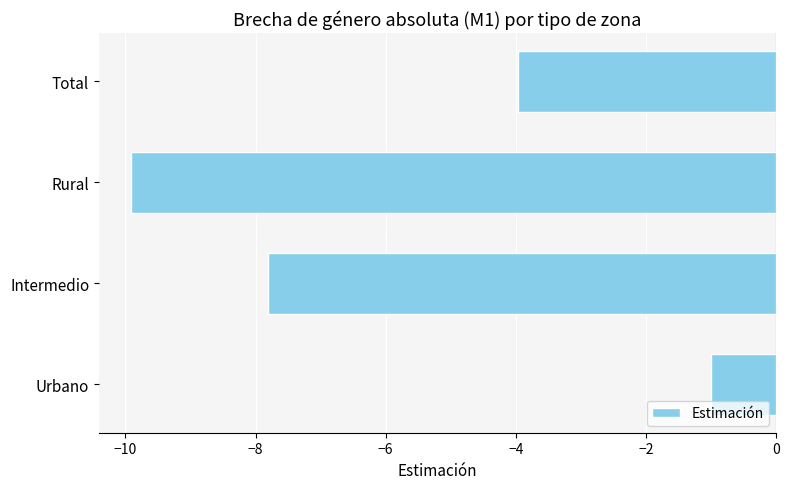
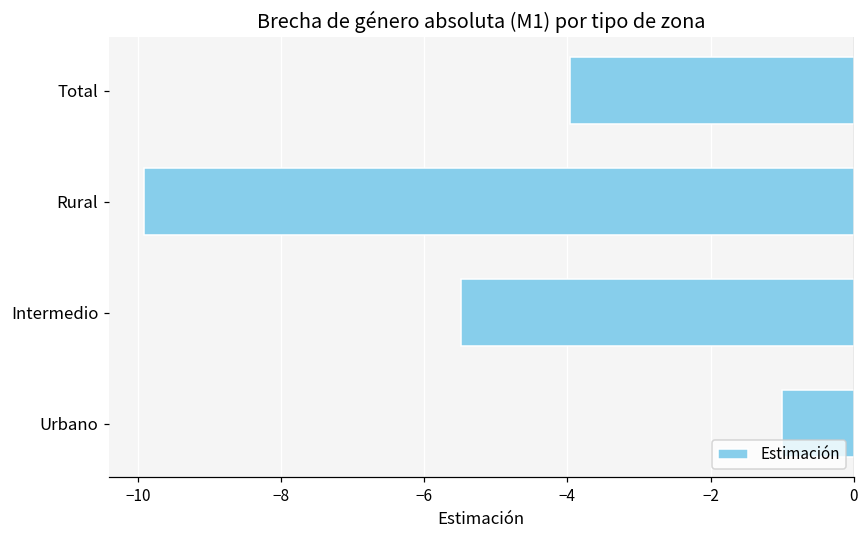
Intermedio: -7.8 -> -5.5
